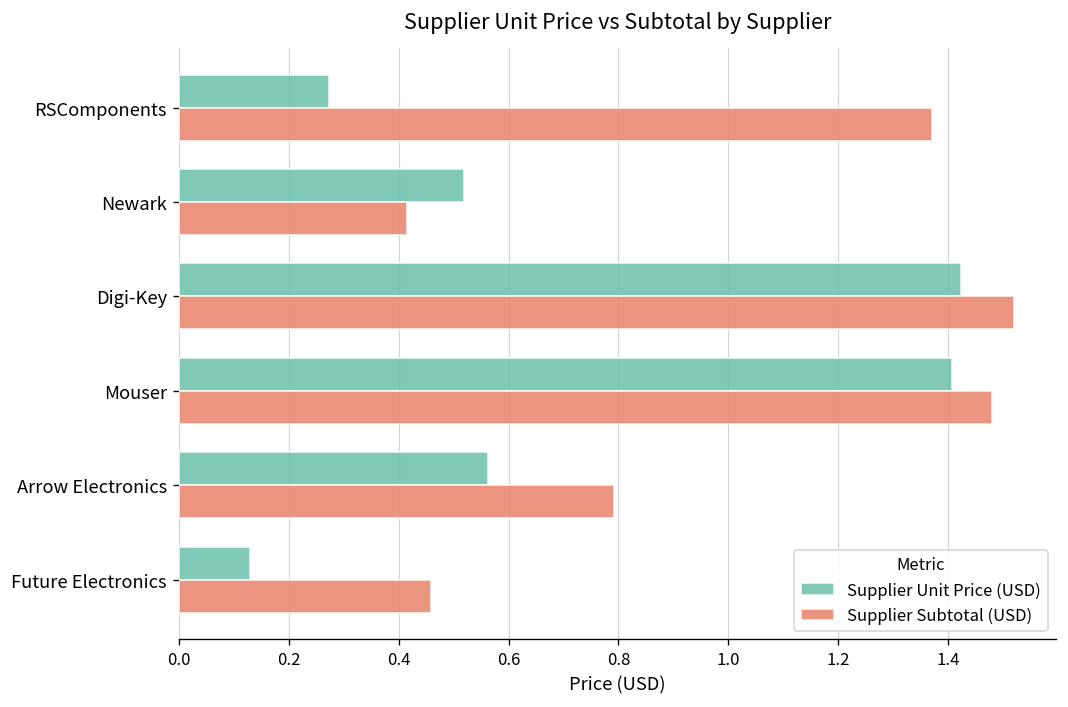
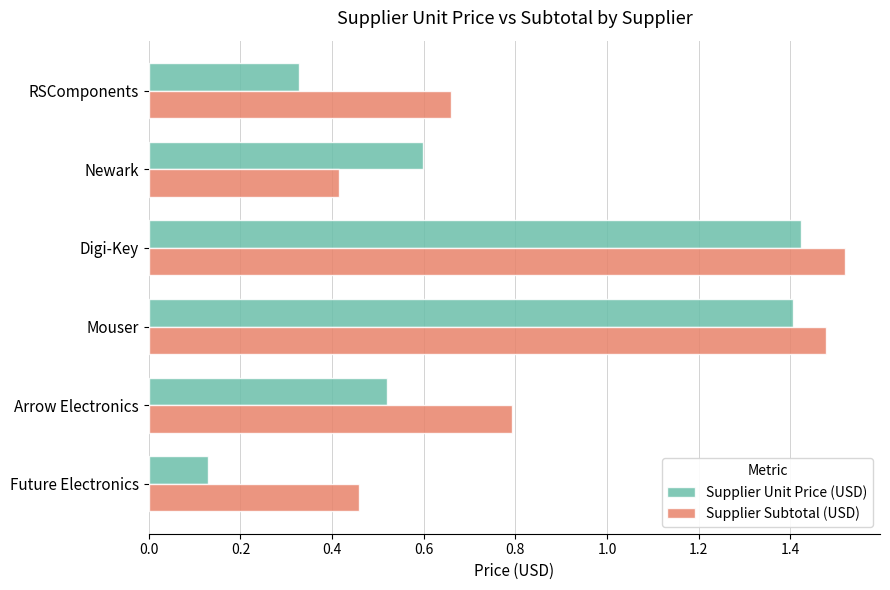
Supplier Unit Price (USD), RSComponents: 0.27 -> 0.33
Supplier Subtotal (USD), RSComponents: 1.37 -> 0.66
Supplier Unit Price (USD), Newark: 0.52 -> 0.60
Supplier Unit Price (USD), Arrow Electronics: 0.56 -> 0.52
